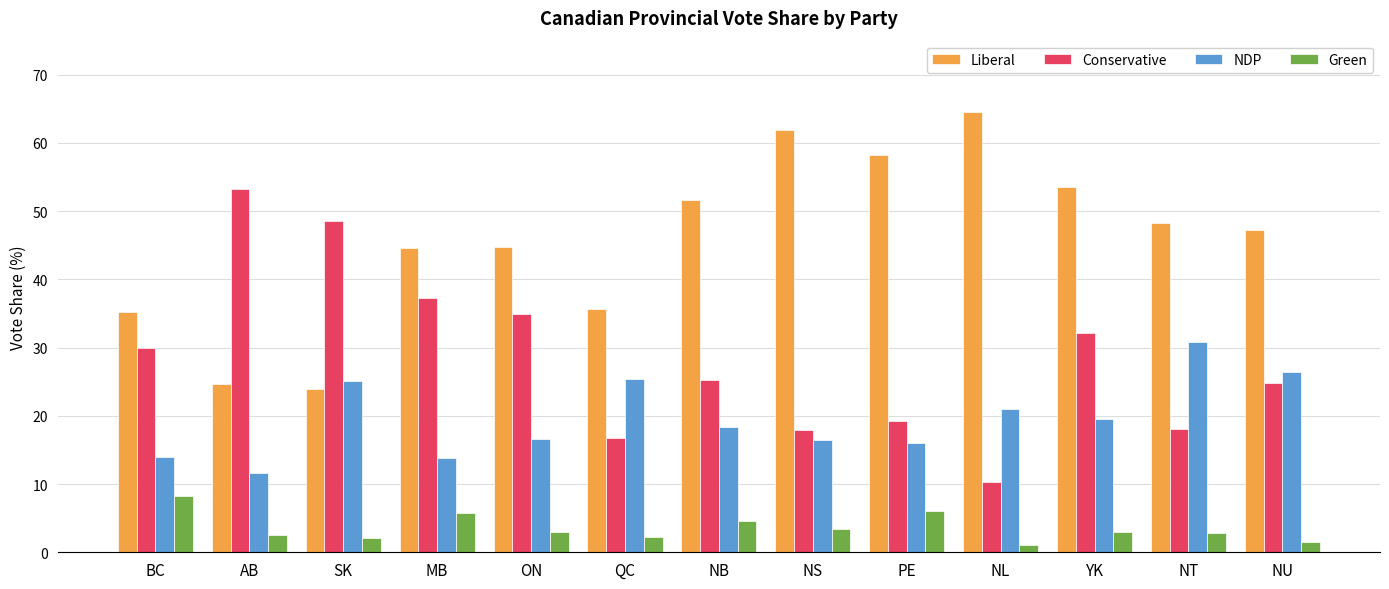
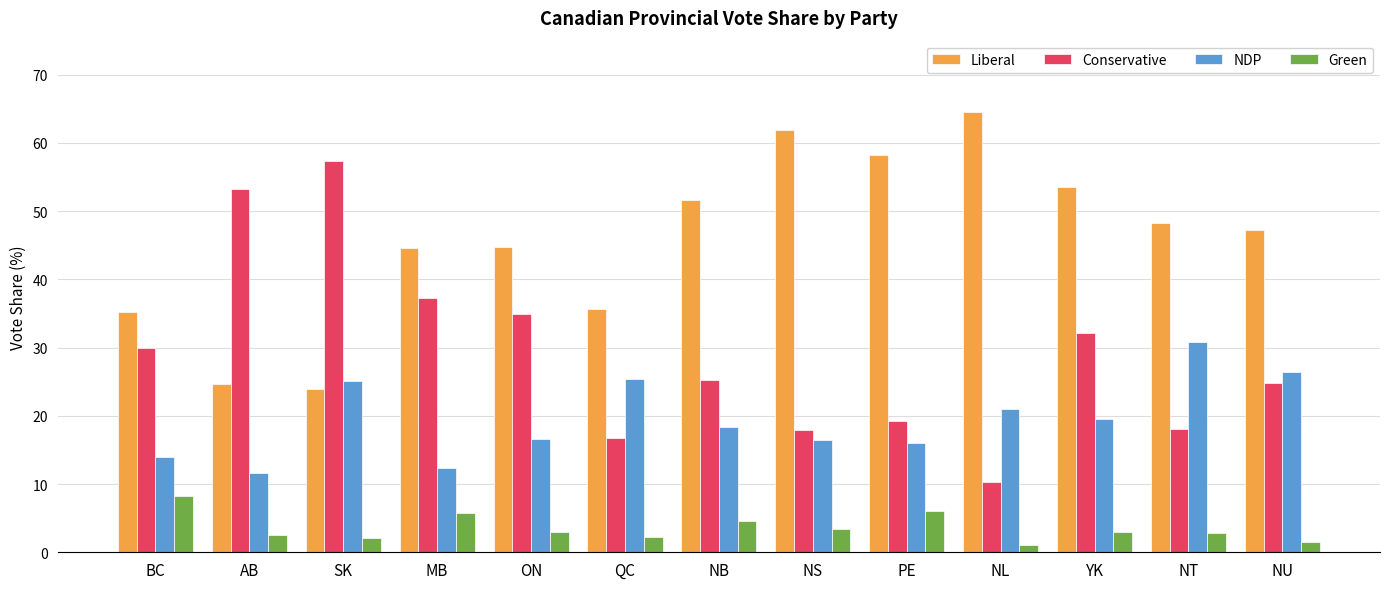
Conservative, SK: 49 -> 57
NDP, MB: 14 -> 12
